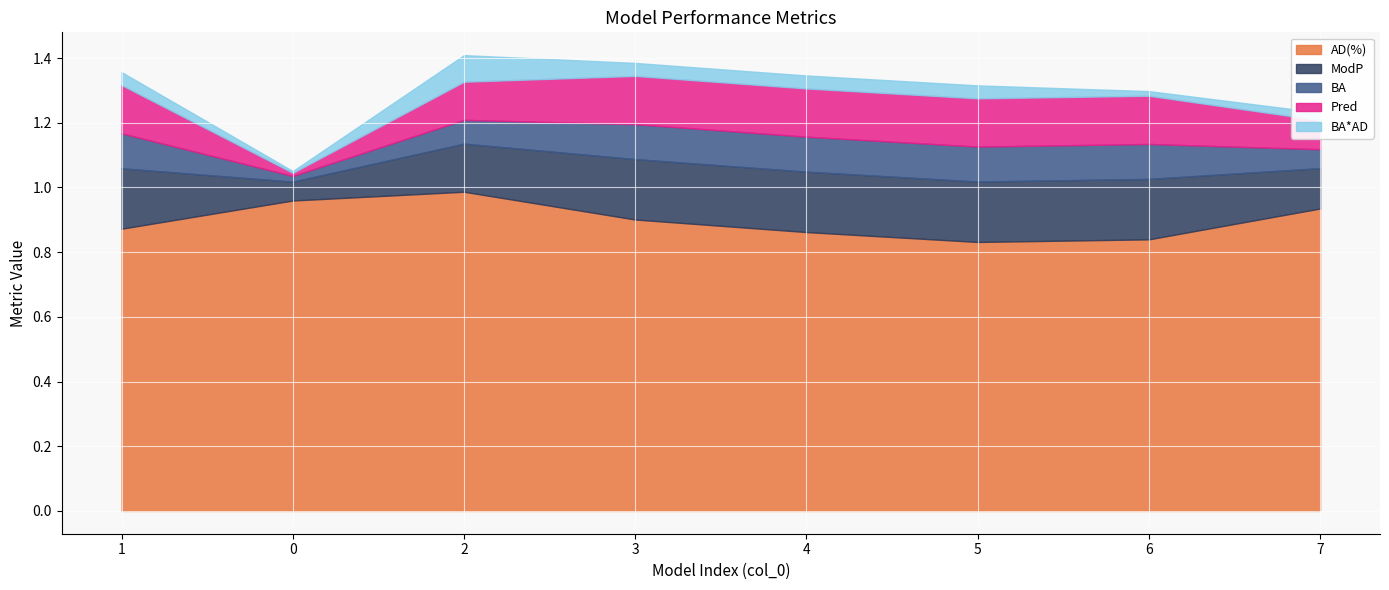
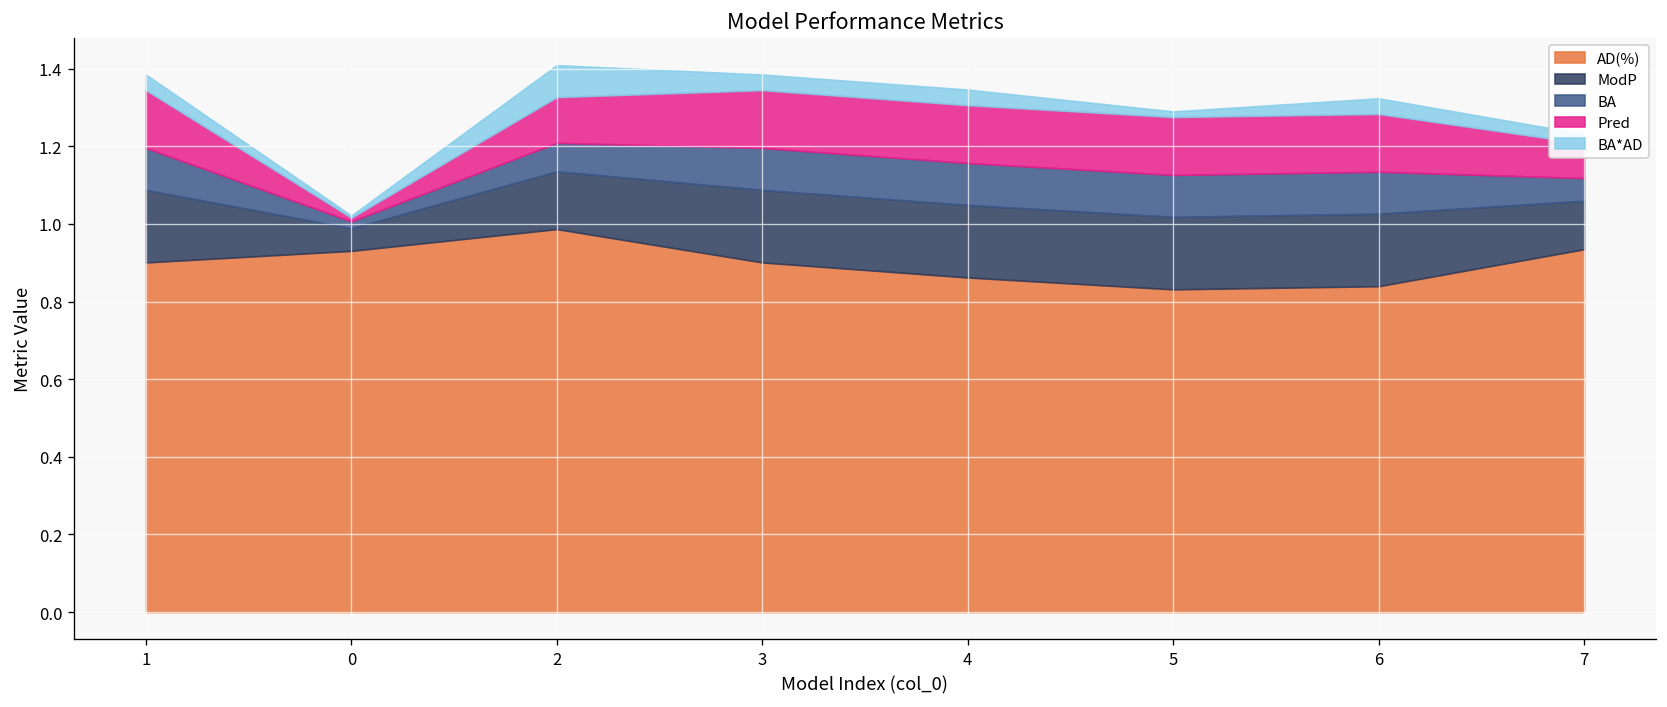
AD(%), 1: 0.87 -> 0.90
AD(%), 0: 0.96 -> 0.93
BA*AD, 5: 0.04 -> 0.01
BA*AD, 6: 0.01 -> 0.04
